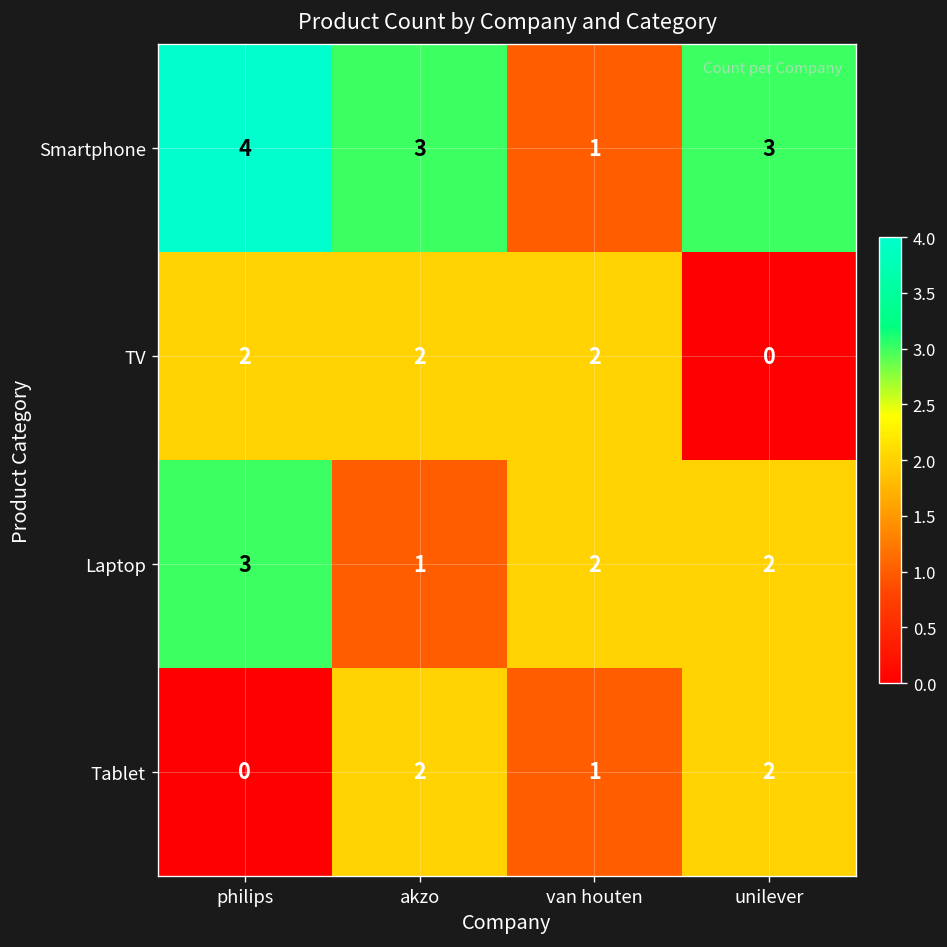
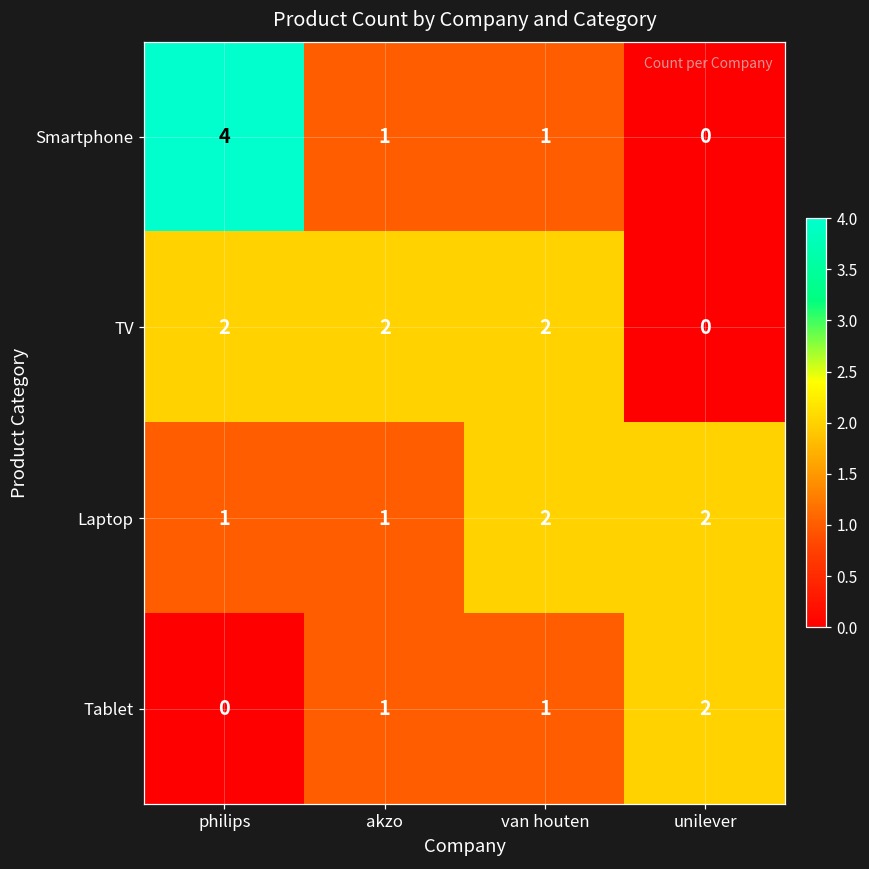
Smartphone, akzo: 3 -> 1
Smartphone, unilever: 3 -> 0
Laptop, philips: 3 -> 1
Tablet, akzo: 2 -> 1
